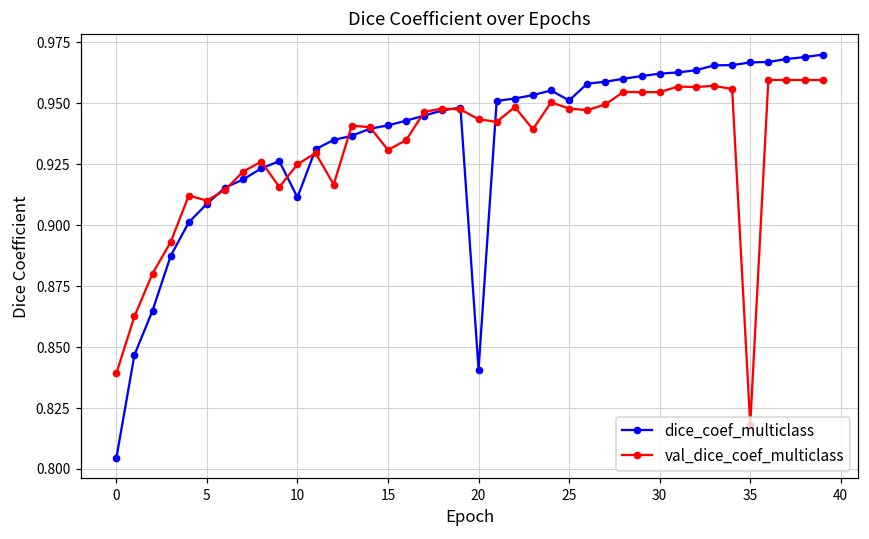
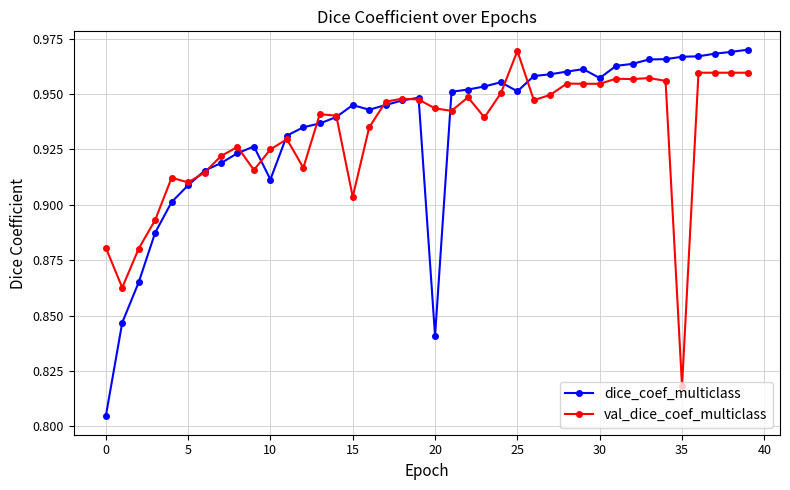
val_dice_coef_multiclass, 0: 0.839 -> 0.881
dice_coef_multiclass, 15: 0.941 -> 0.945
val_dice_coef_multiclass, 15: 0.931 -> 0.904
val_dice_coef_multiclass, 25: 0.948 -> 0.969
dice_coef_multiclass, 30: 0.962 -> 0.957
